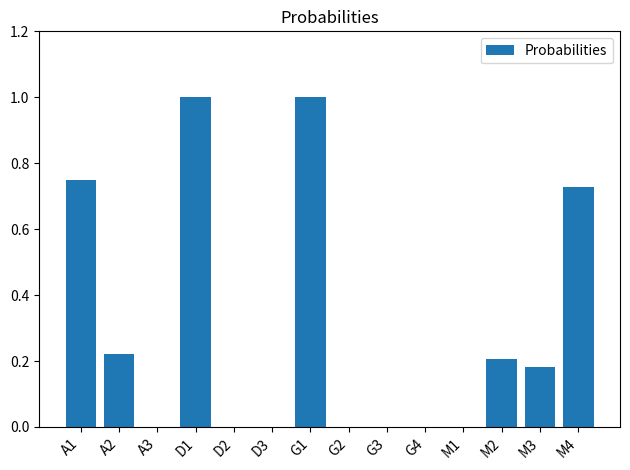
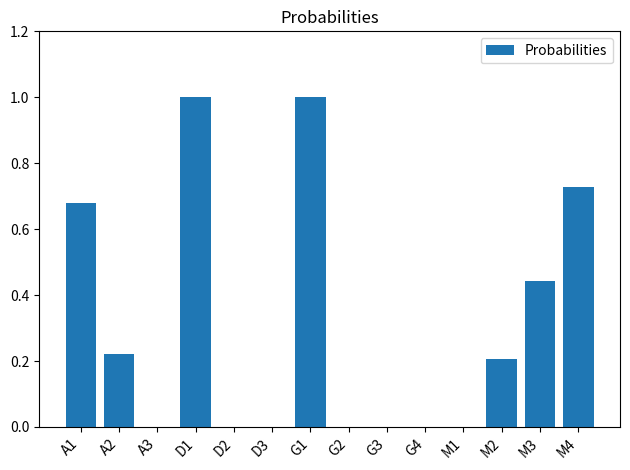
A1: 0.75 -> 0.68
M3: 0.18 -> 0.44
